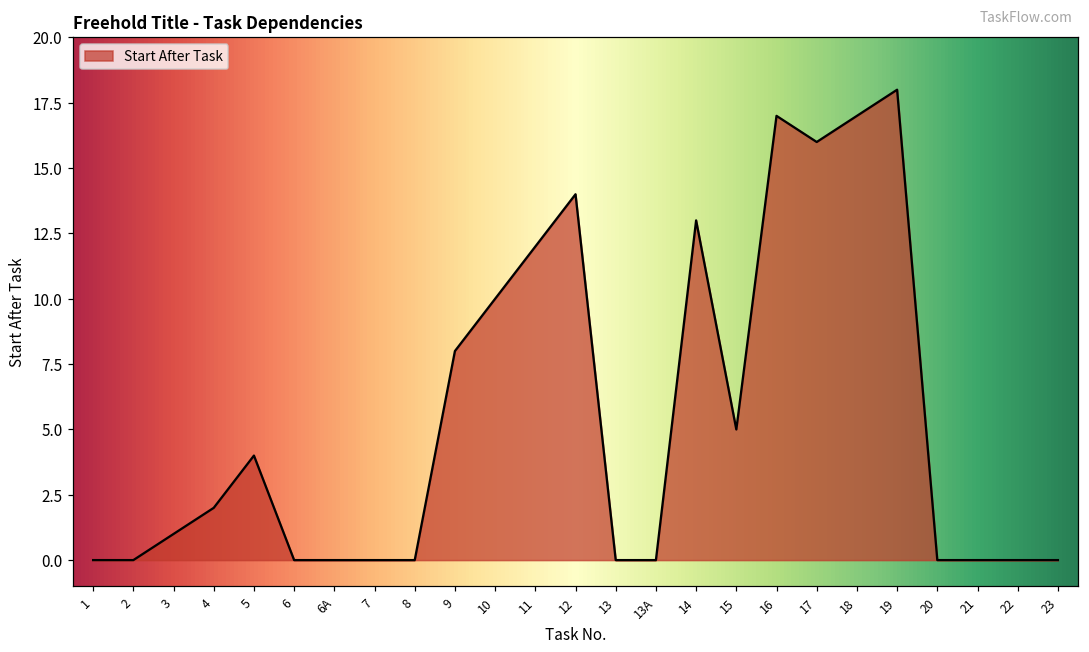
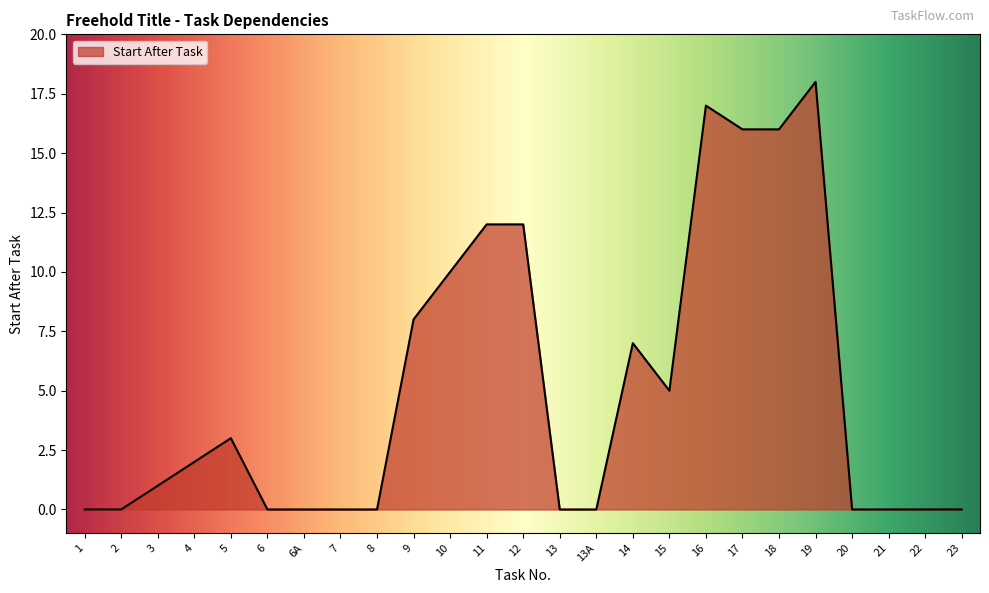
5: 4 -> 3
12: 14 -> 12
14: 13 -> 7
18: 17 -> 16
